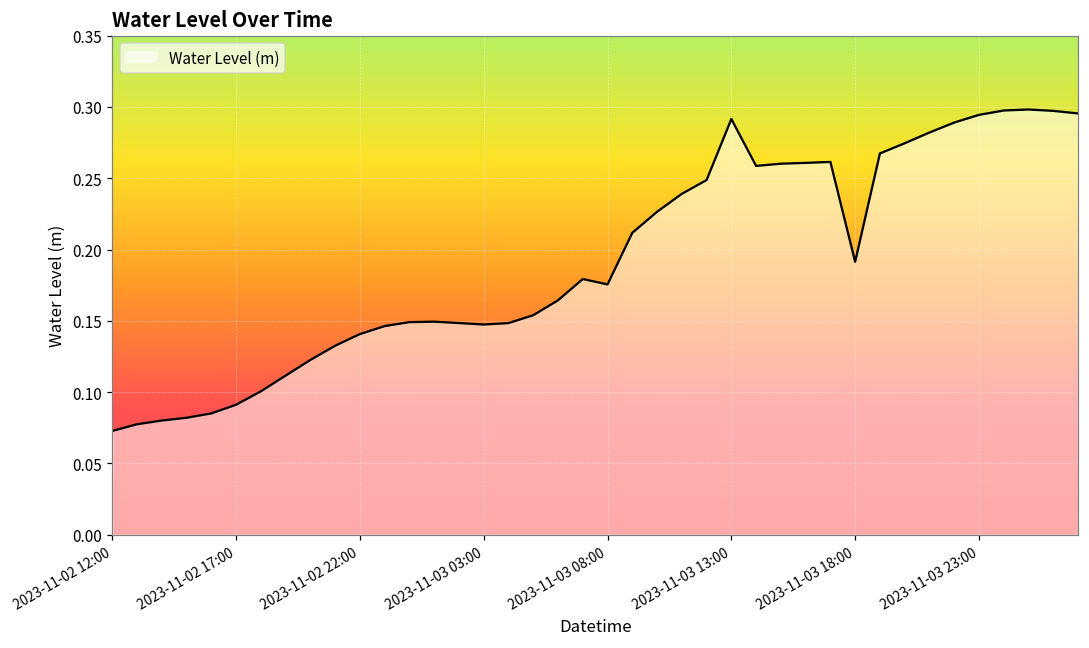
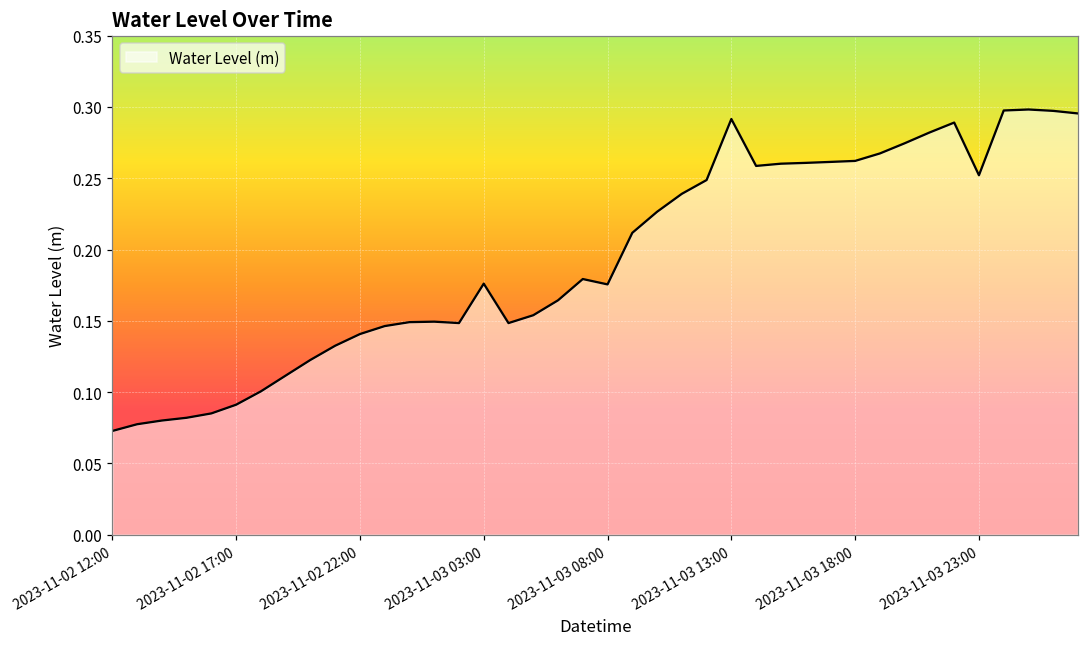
2023-11-03 03:00: 0.147 -> 0.176
2023-11-03 18:00: 0.191 -> 0.262
2023-11-03 23:00: 0.294 -> 0.252
